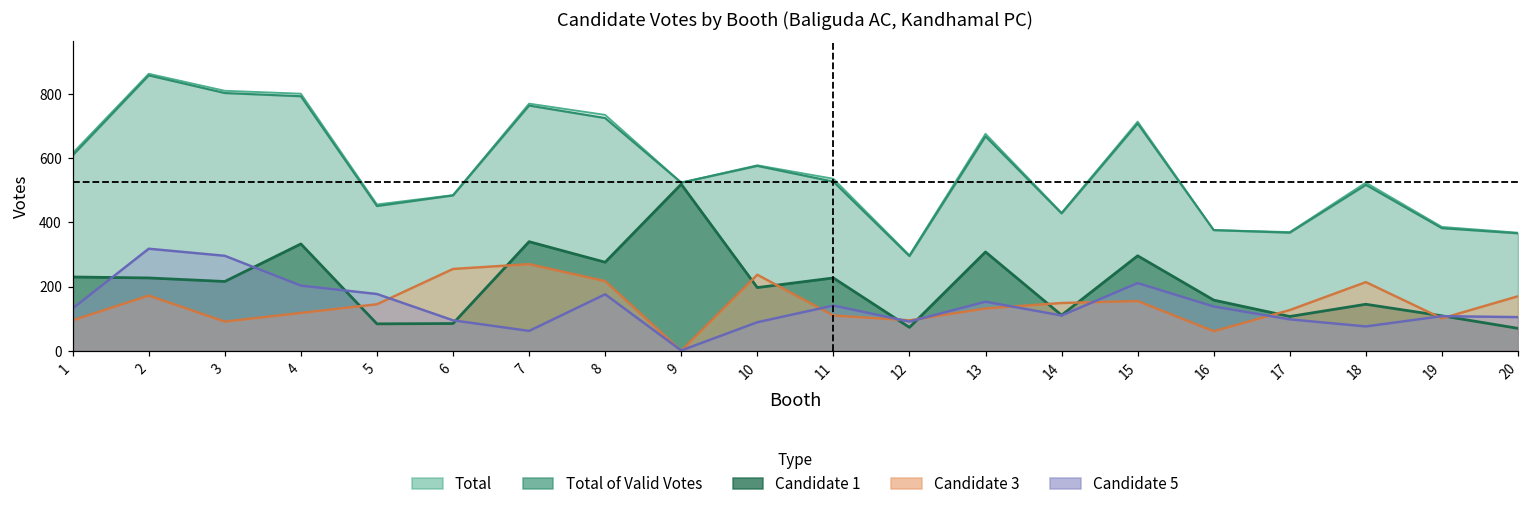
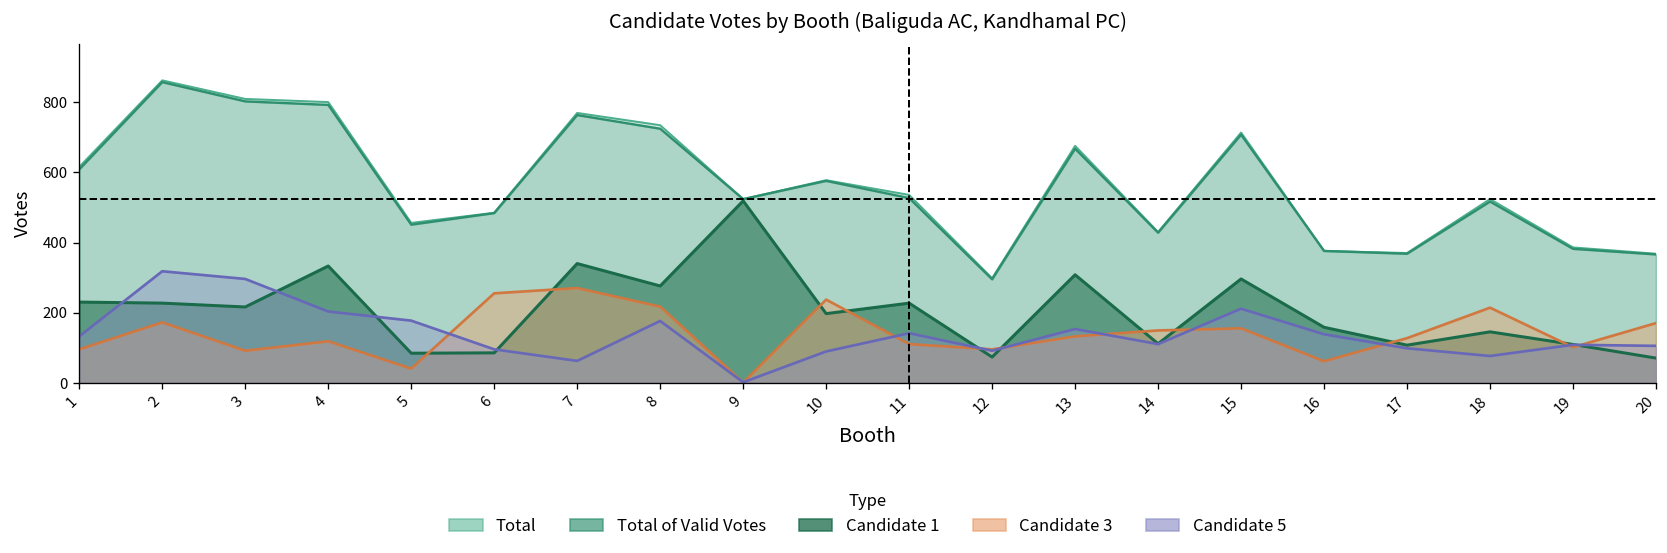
Candidate 3, 5: 150 -> 40
